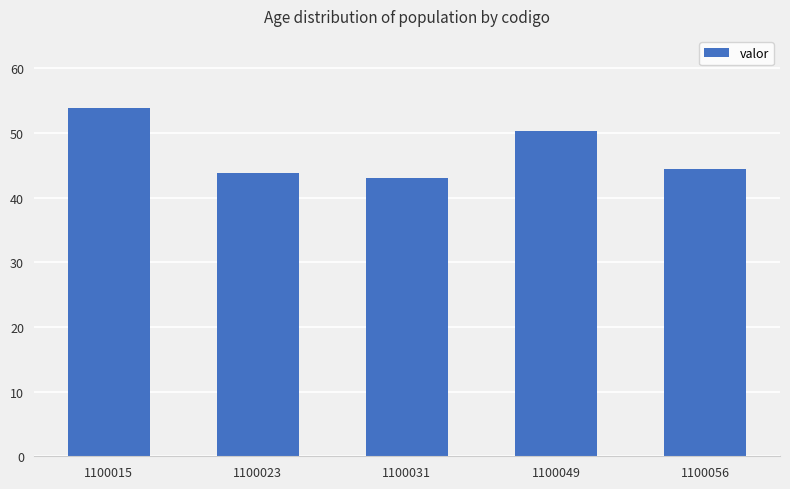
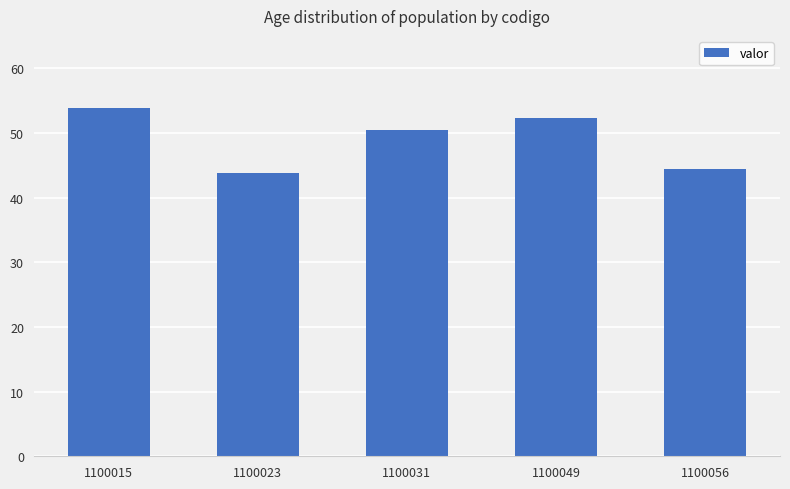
1100031: 43 -> 50
1100049: 50 -> 52
